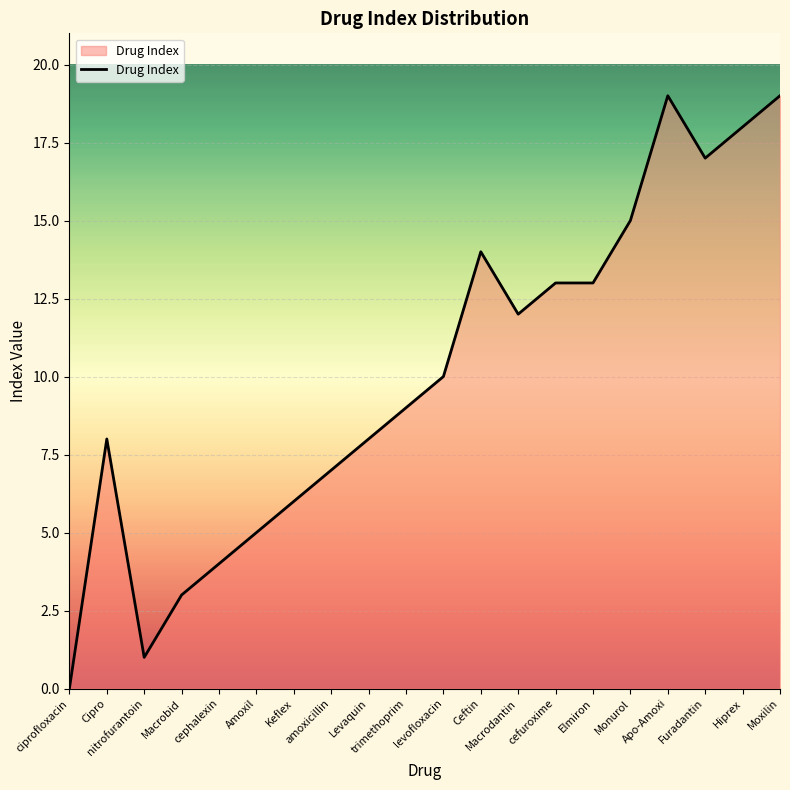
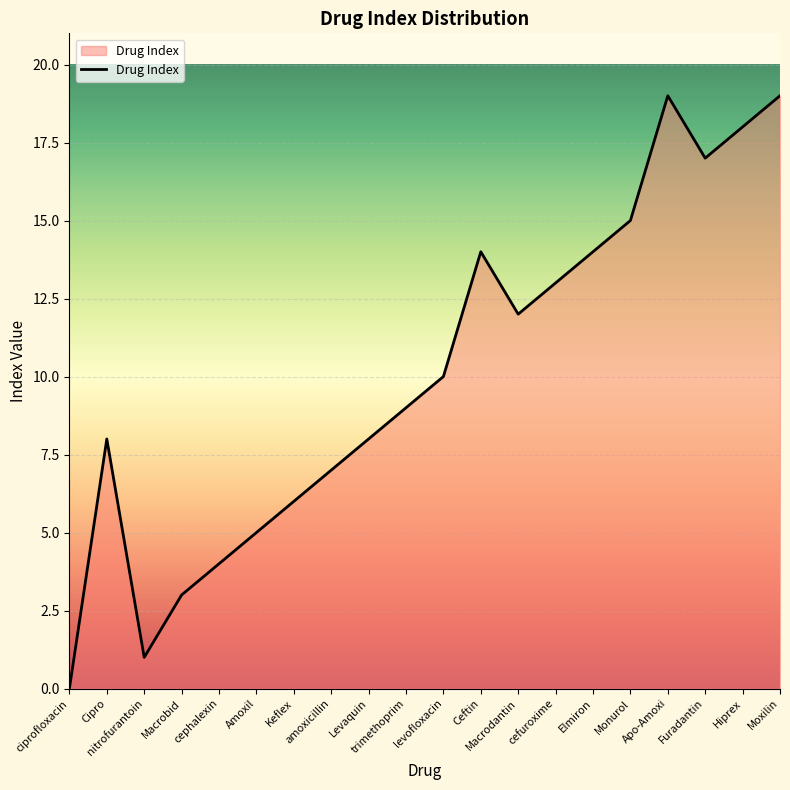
Elmiron: 13 -> 14
